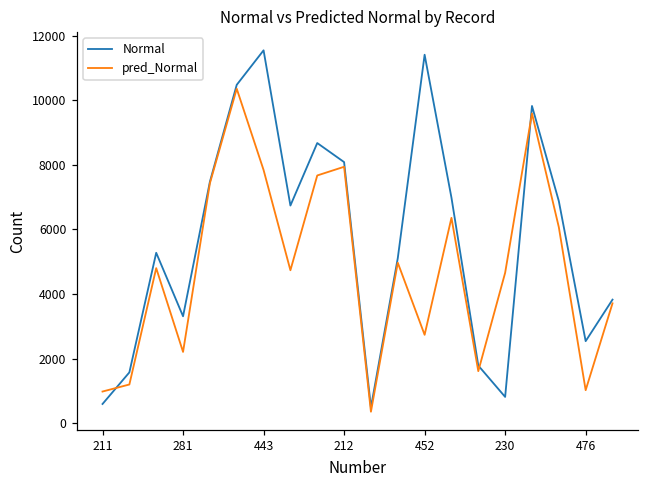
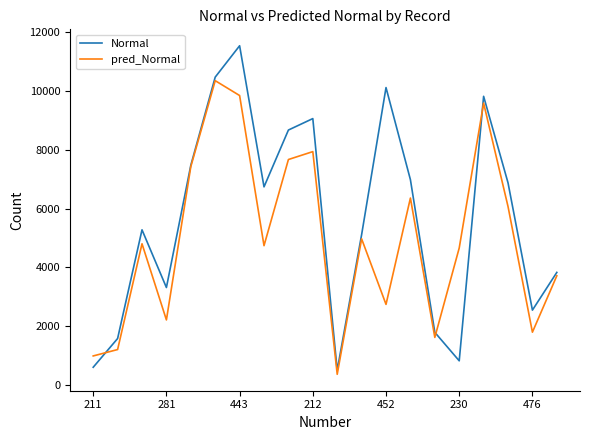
pred_Normal, 443: 7800 -> 9800
Normal, 212: 8100 -> 9100
Normal, 452: 11400 -> 10100
pred_Normal, 476: 1000 -> 1800
